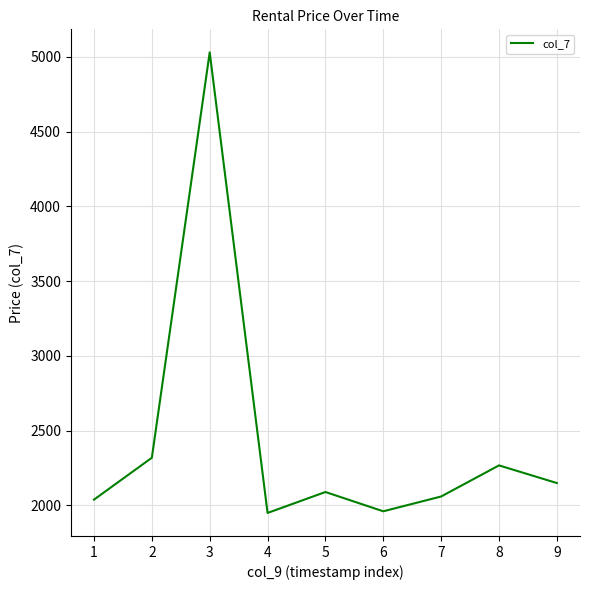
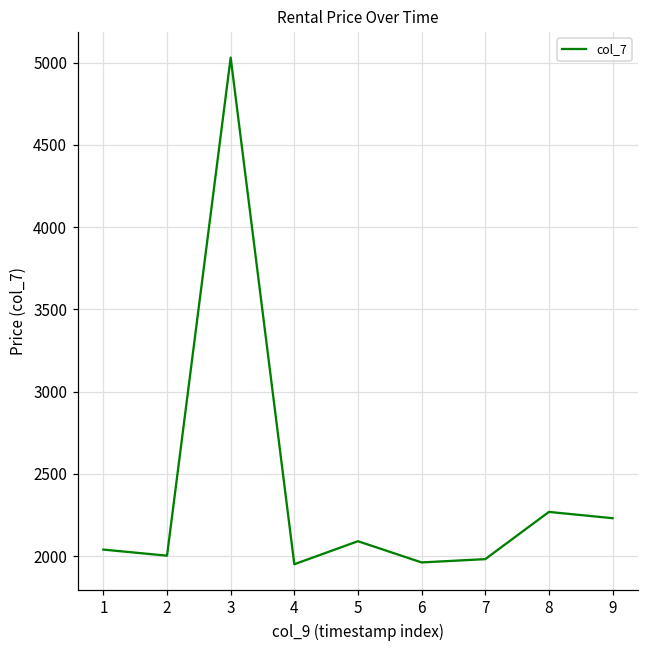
2: 2320 -> 2000
7: 2060 -> 1980
9: 2150 -> 2230
